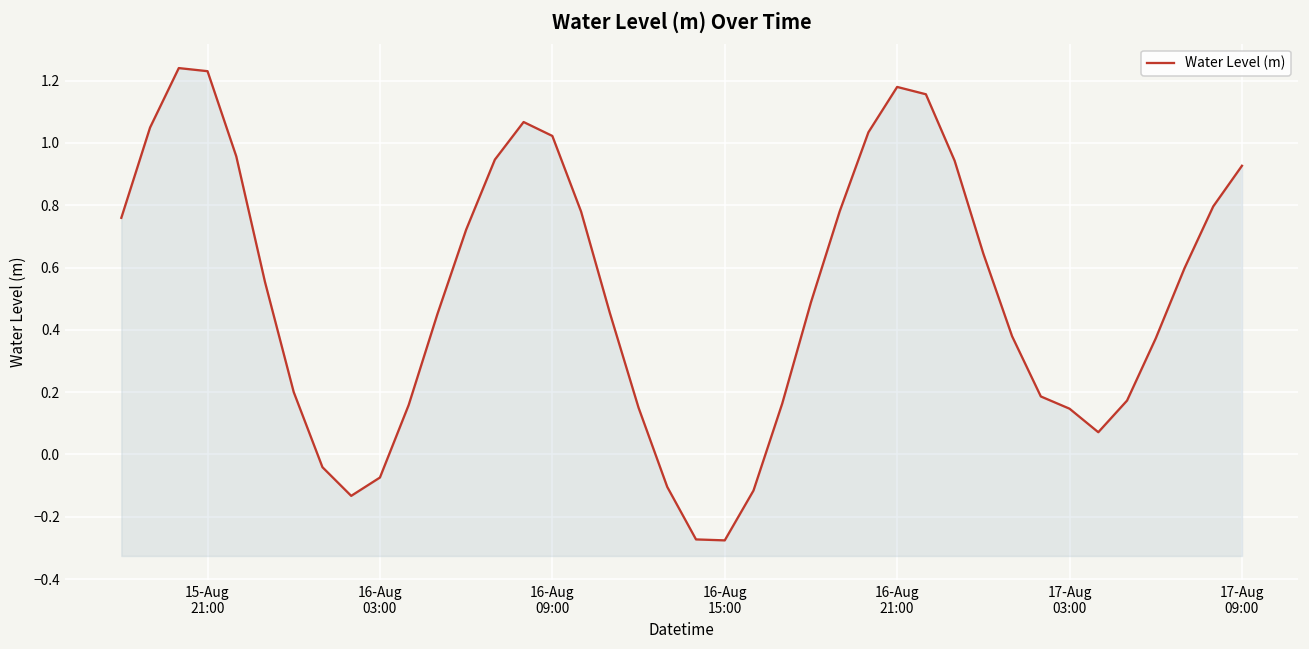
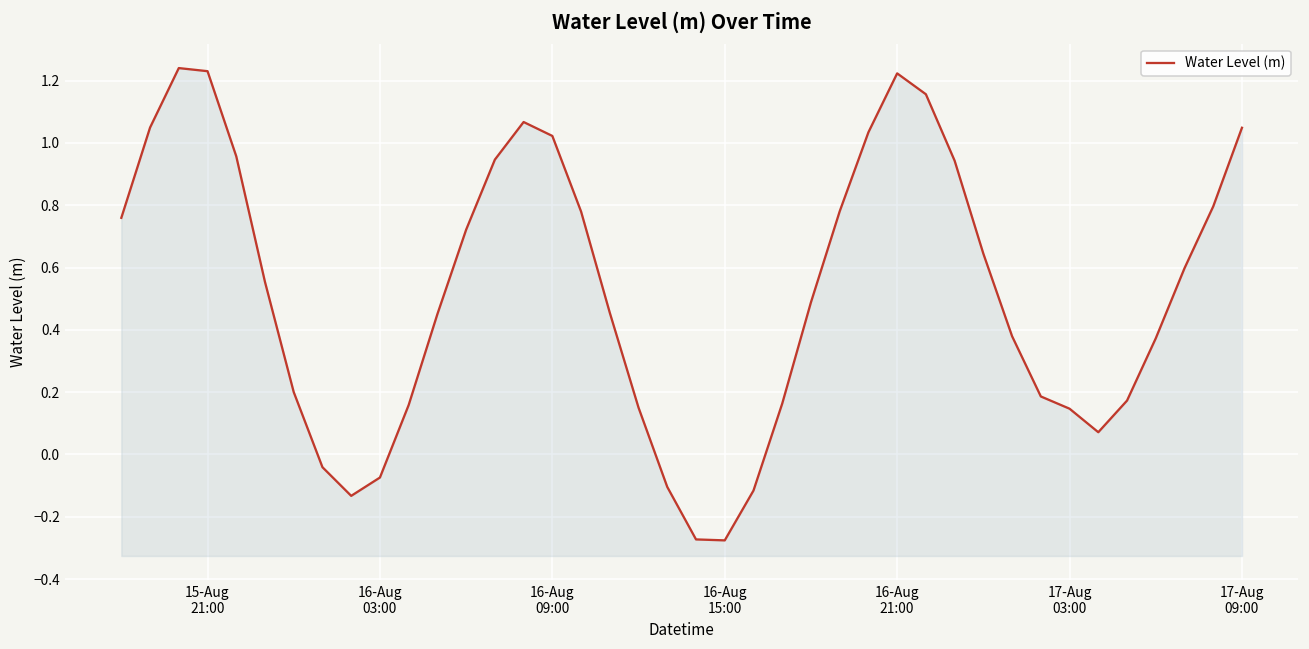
16-Aug 21:00: 1.18 -> 1.22
17-Aug 09:00: 0.93 -> 1.05
